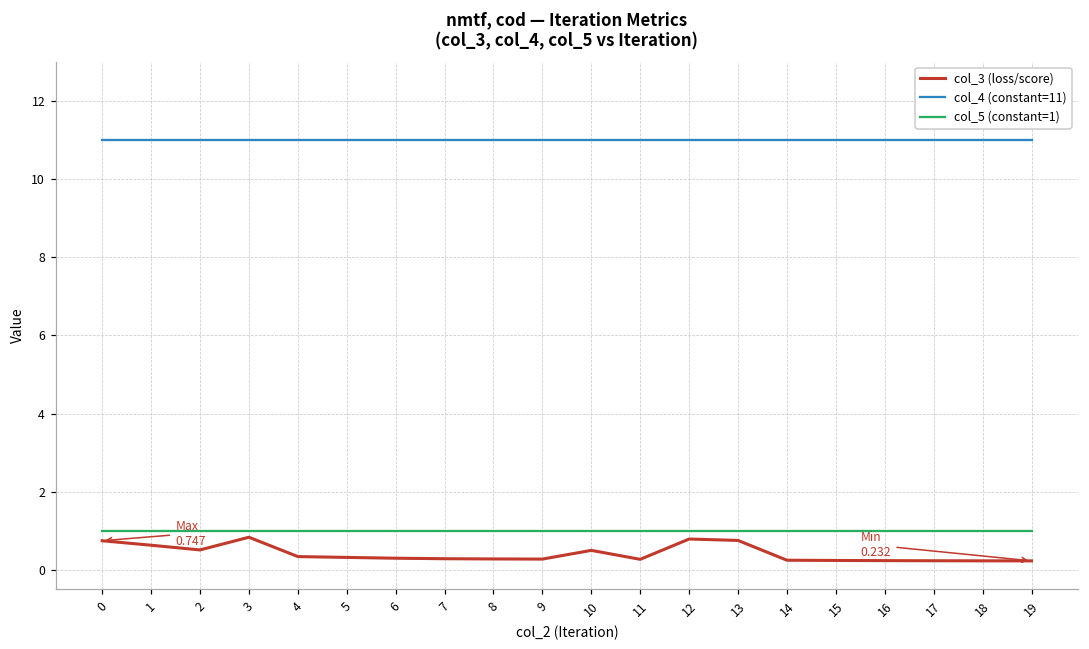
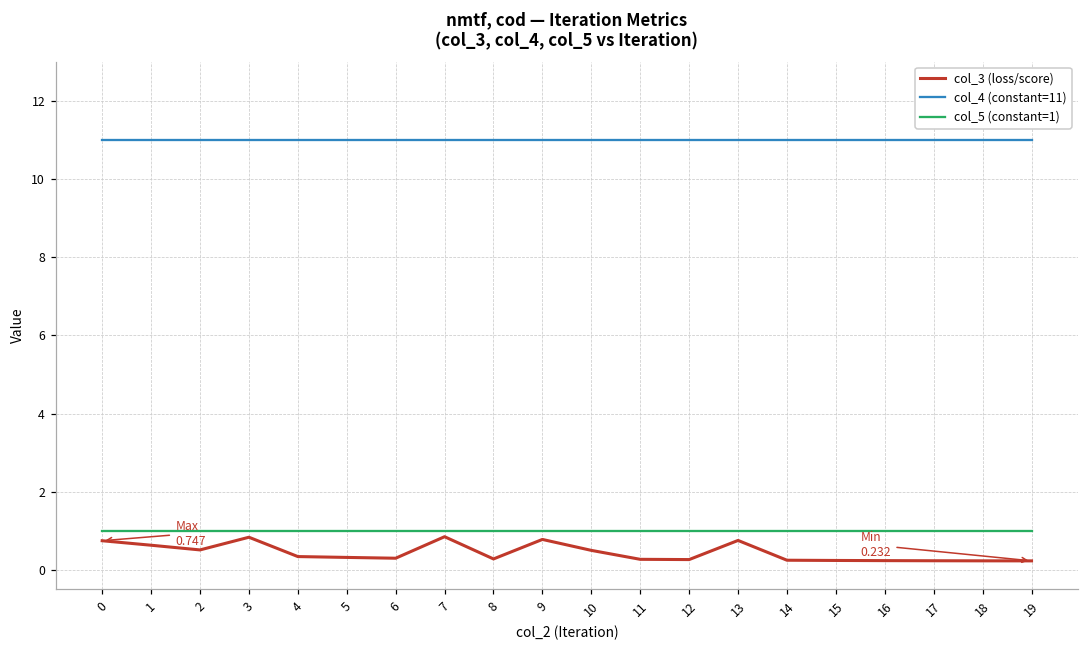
col_3 (loss/score), 7: 0.3 -> 0.8
col_3 (loss/score), 9: 0.3 -> 0.8
col_3 (loss/score), 12: 0.8 -> 0.3
